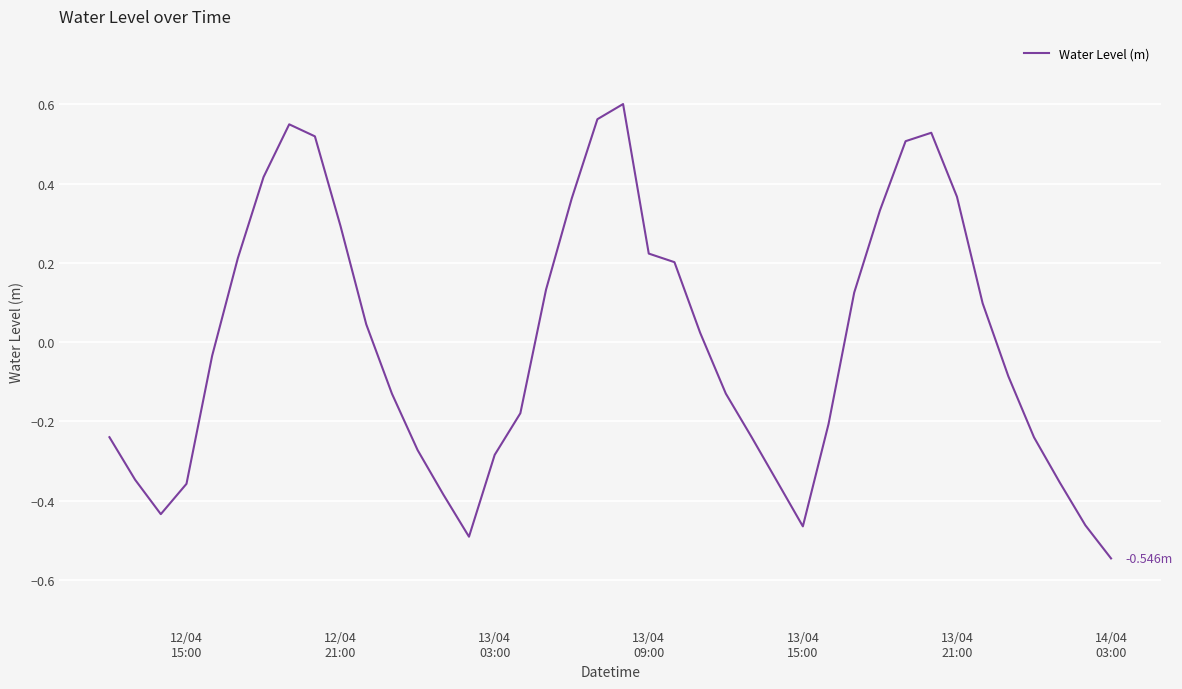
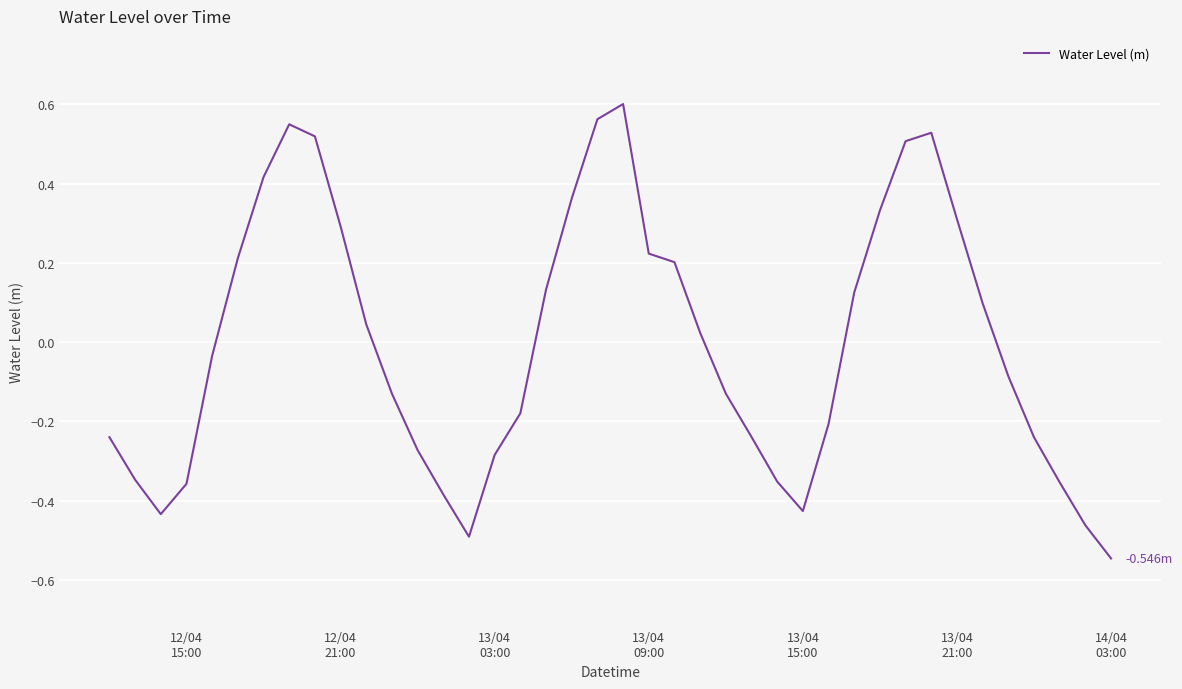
13/04 15:00: -0.47 -> -0.43
13/04 21:00: 0.37 -> 0.31
